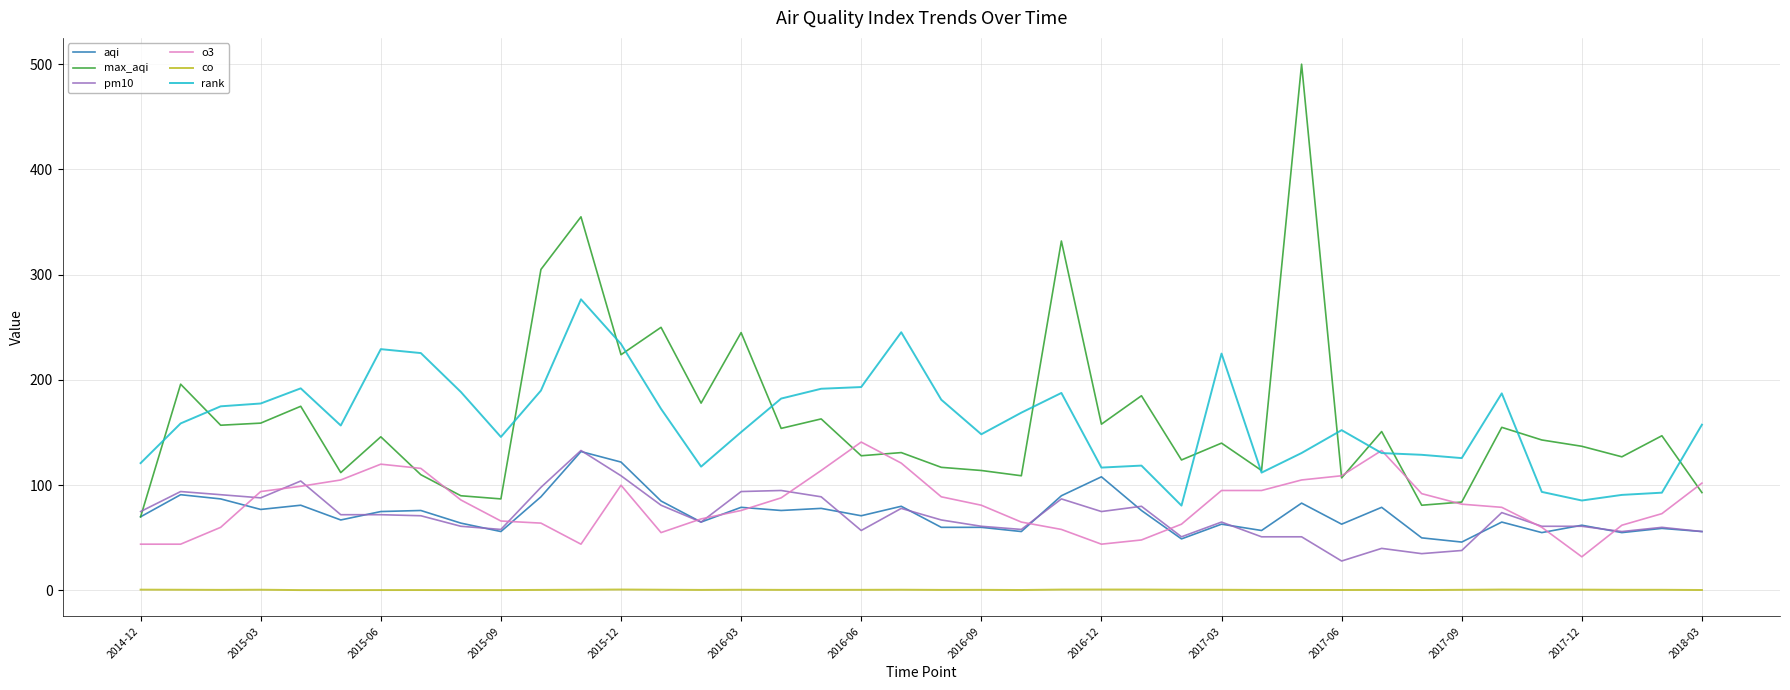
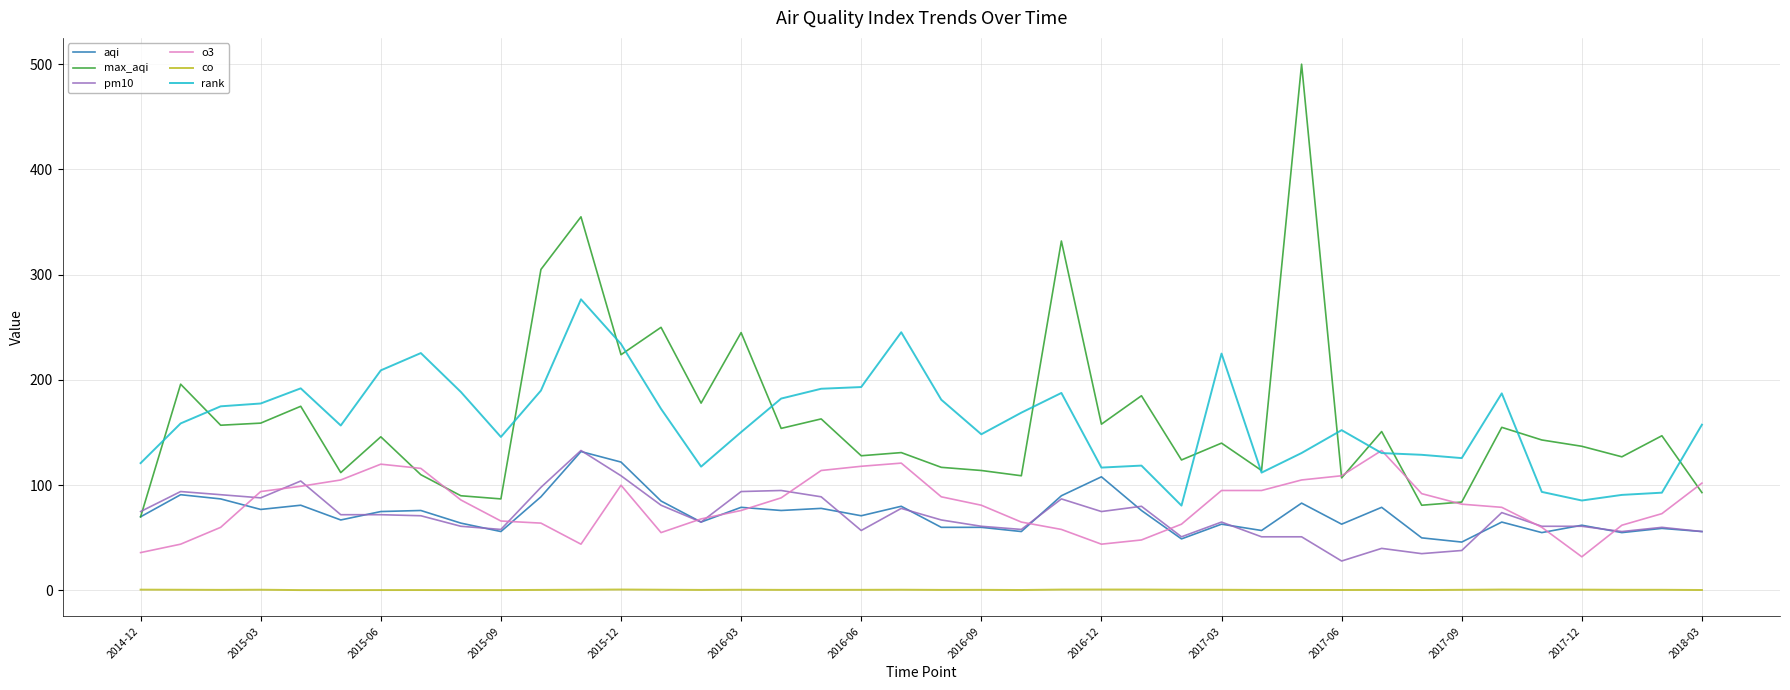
o3, 2014-12: 44 -> 36
rank, 2015-06: 229 -> 209
o3, 2016-06: 141 -> 118
